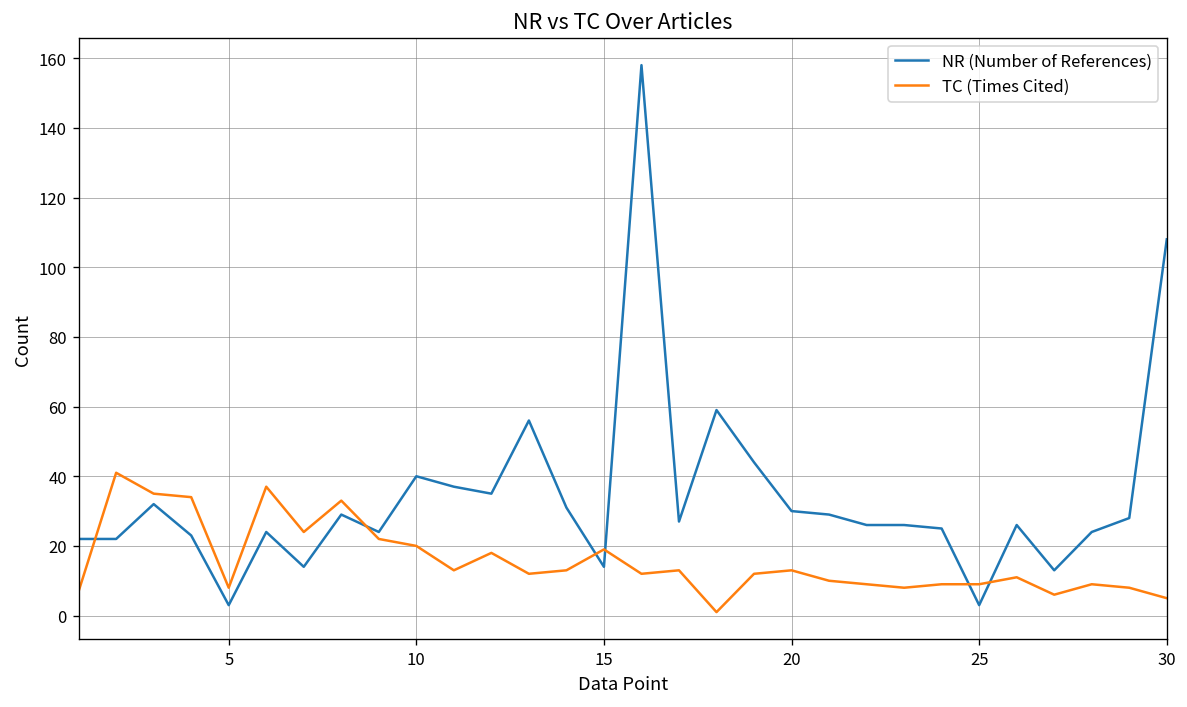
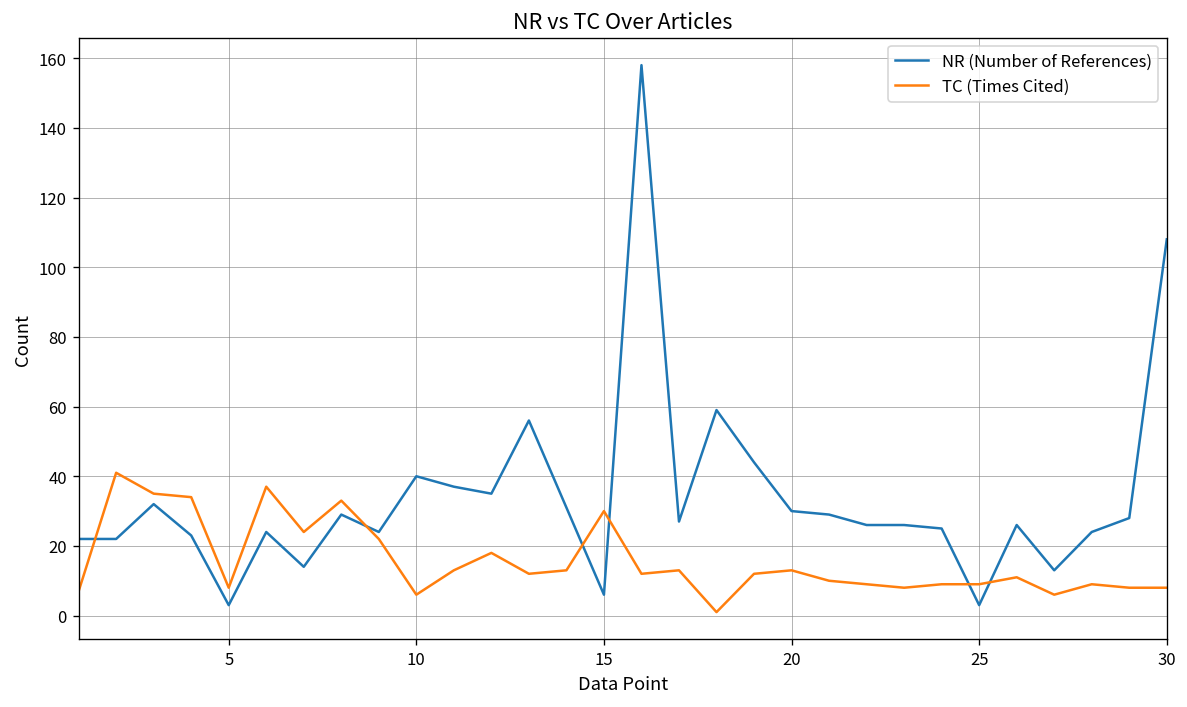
TC (Times Cited), 10: 20 -> 6
NR (Number of References), 15: 14 -> 6
TC (Times Cited), 15: 19 -> 30
TC (Times Cited), 30: 5 -> 8
